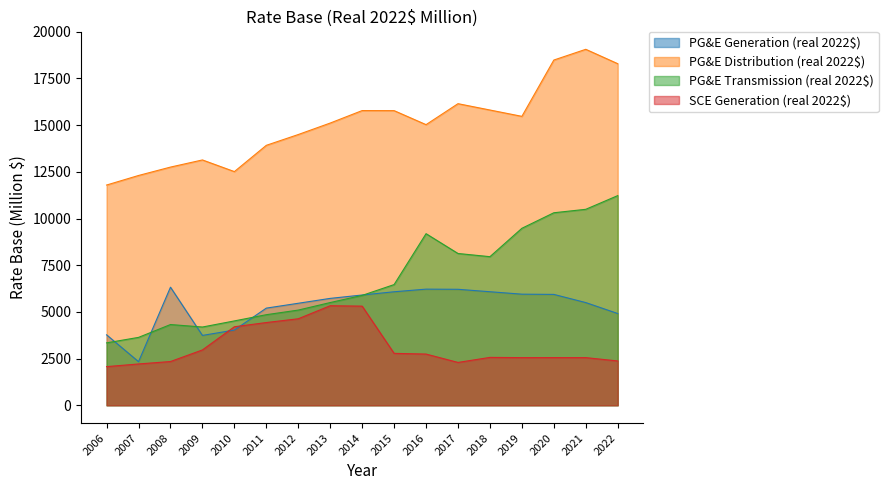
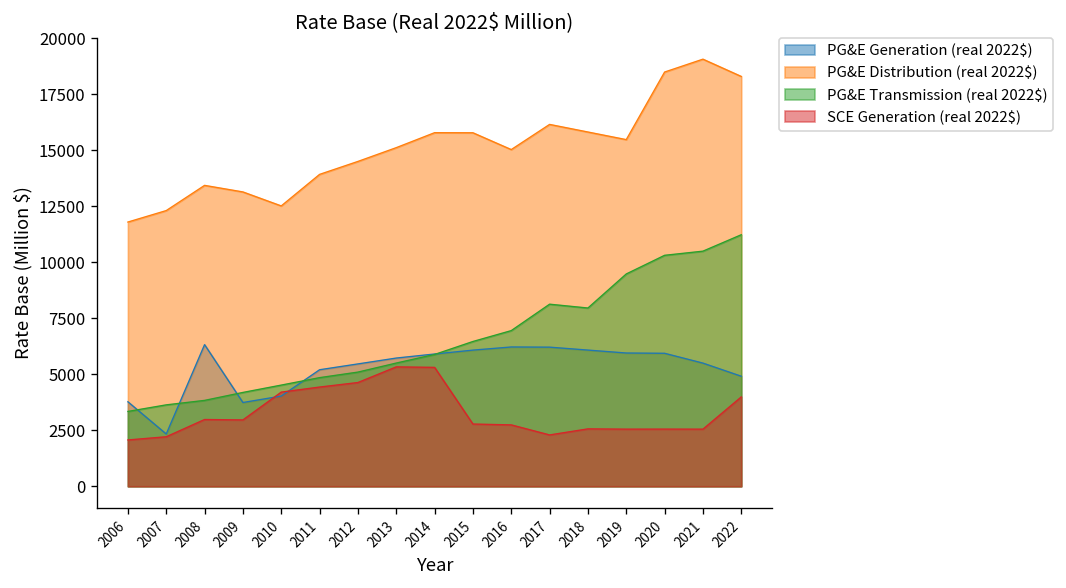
PG&E Distribution (real 2022$), 2008: 12800 -> 13400
PG&E Transmission (real 2022$), 2008: 4300 -> 3800
SCE Generation (real 2022$), 2008: 2300 -> 3000
PG&E Transmission (real 2022$), 2016: 9200 -> 6900
SCE Generation (real 2022$), 2022: 2400 -> 4000
